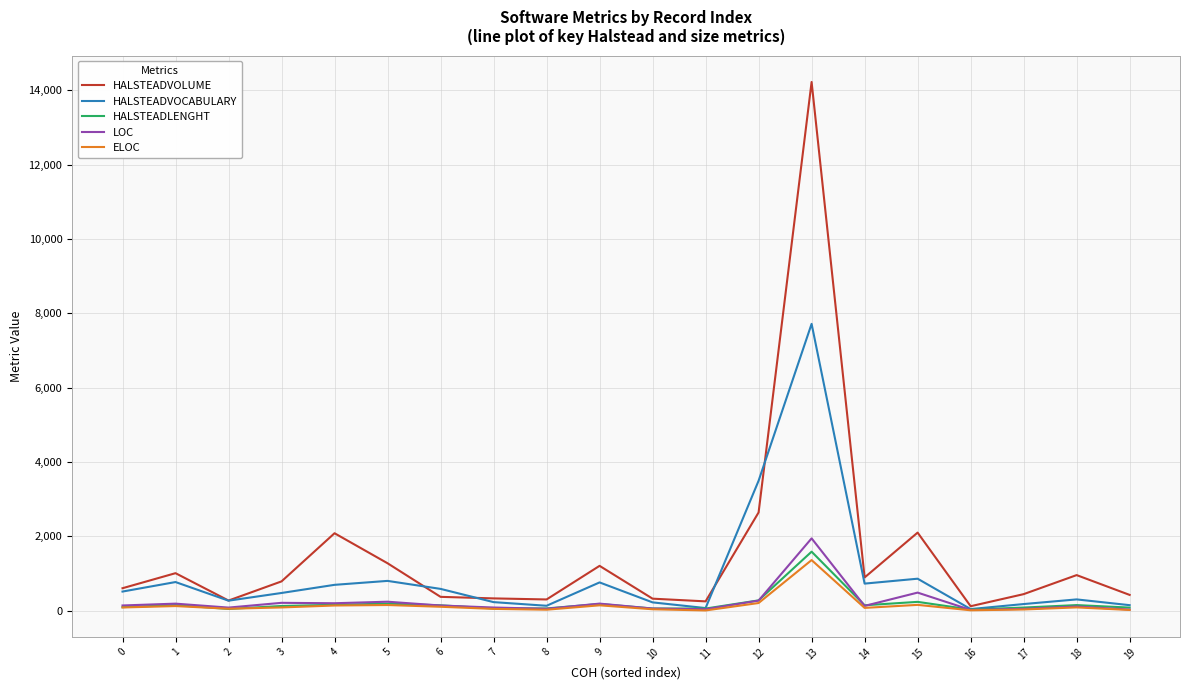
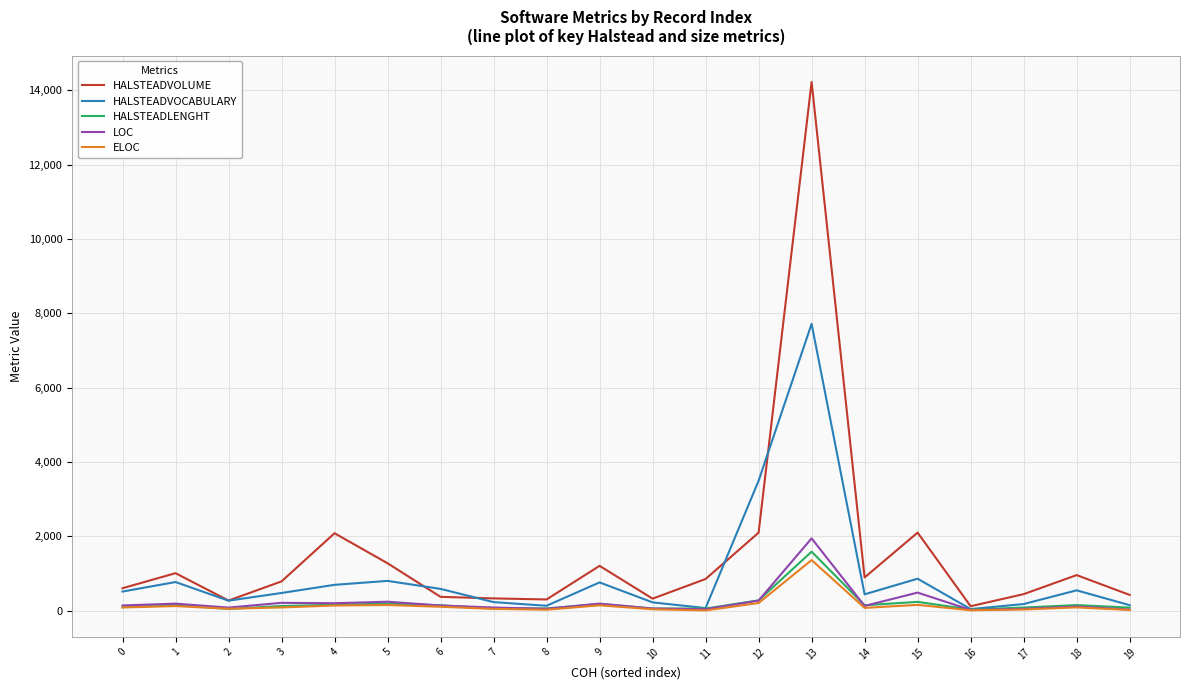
HALSTEADVOLUME, 11: 300 -> 900
HALSTEADVOLUME, 12: 2,600 -> 2,100
HALSTEADVOCABULARY, 14: 700 -> 400
HALSTEADVOCABULARY, 18: 300 -> 500
